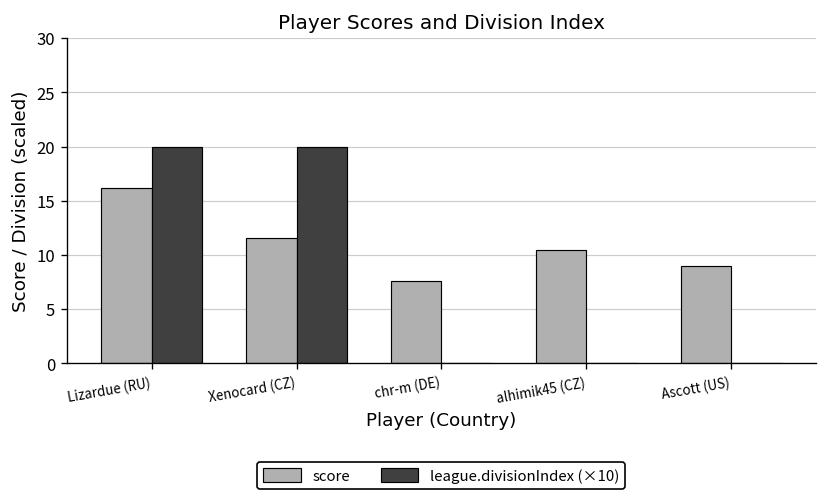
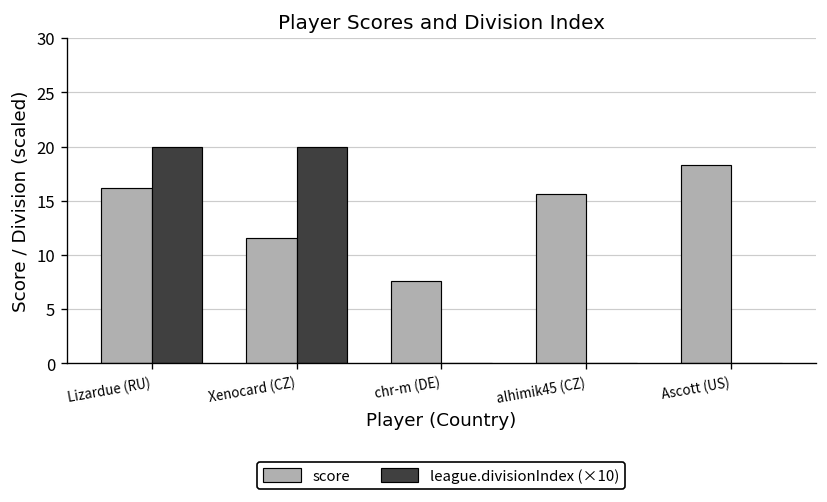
score, alhimik45 (CZ): 10 -> 16
score, Ascott (US): 9 -> 18
